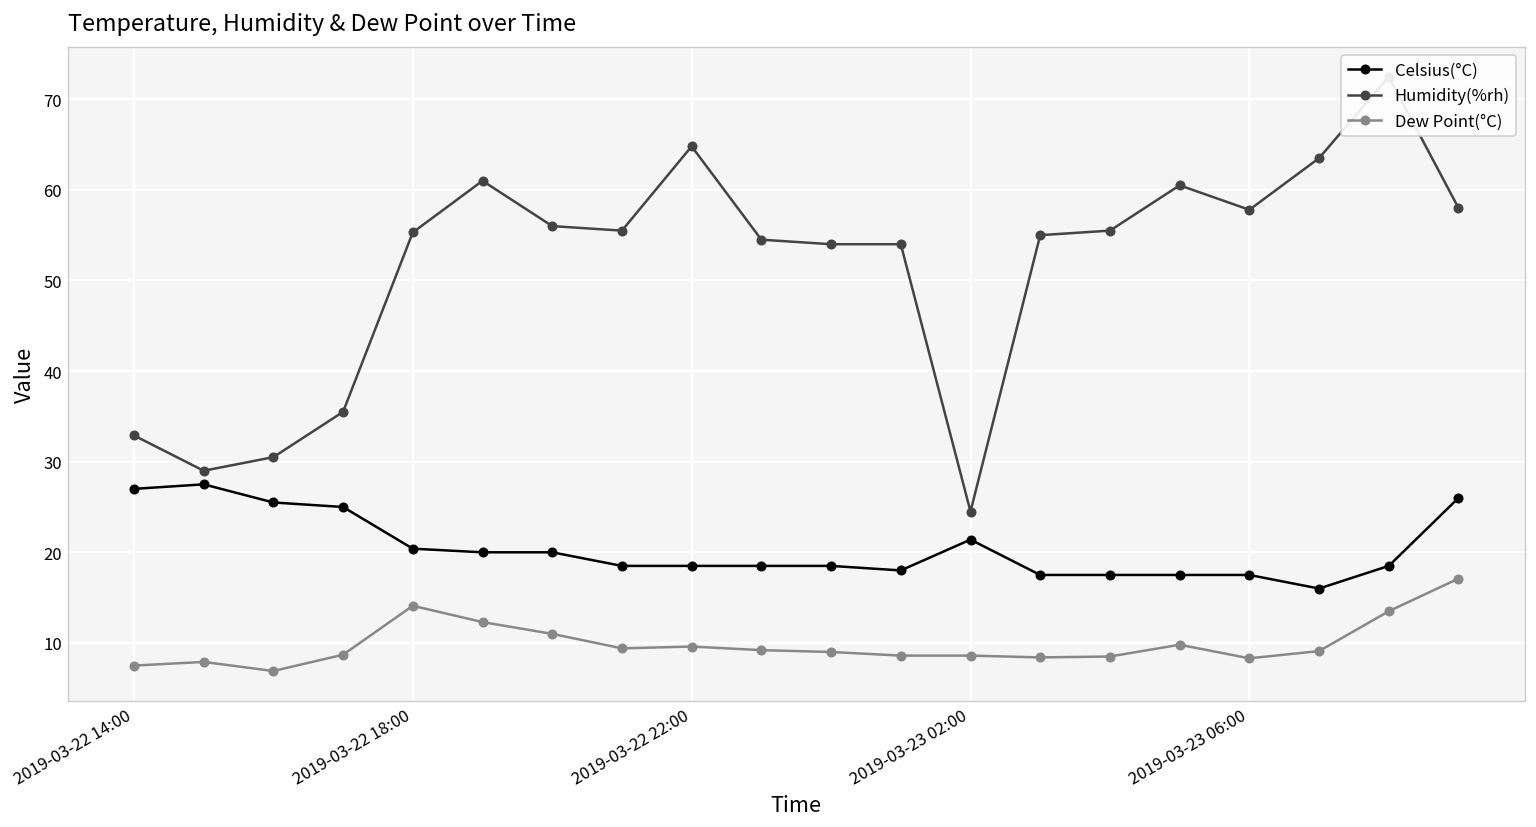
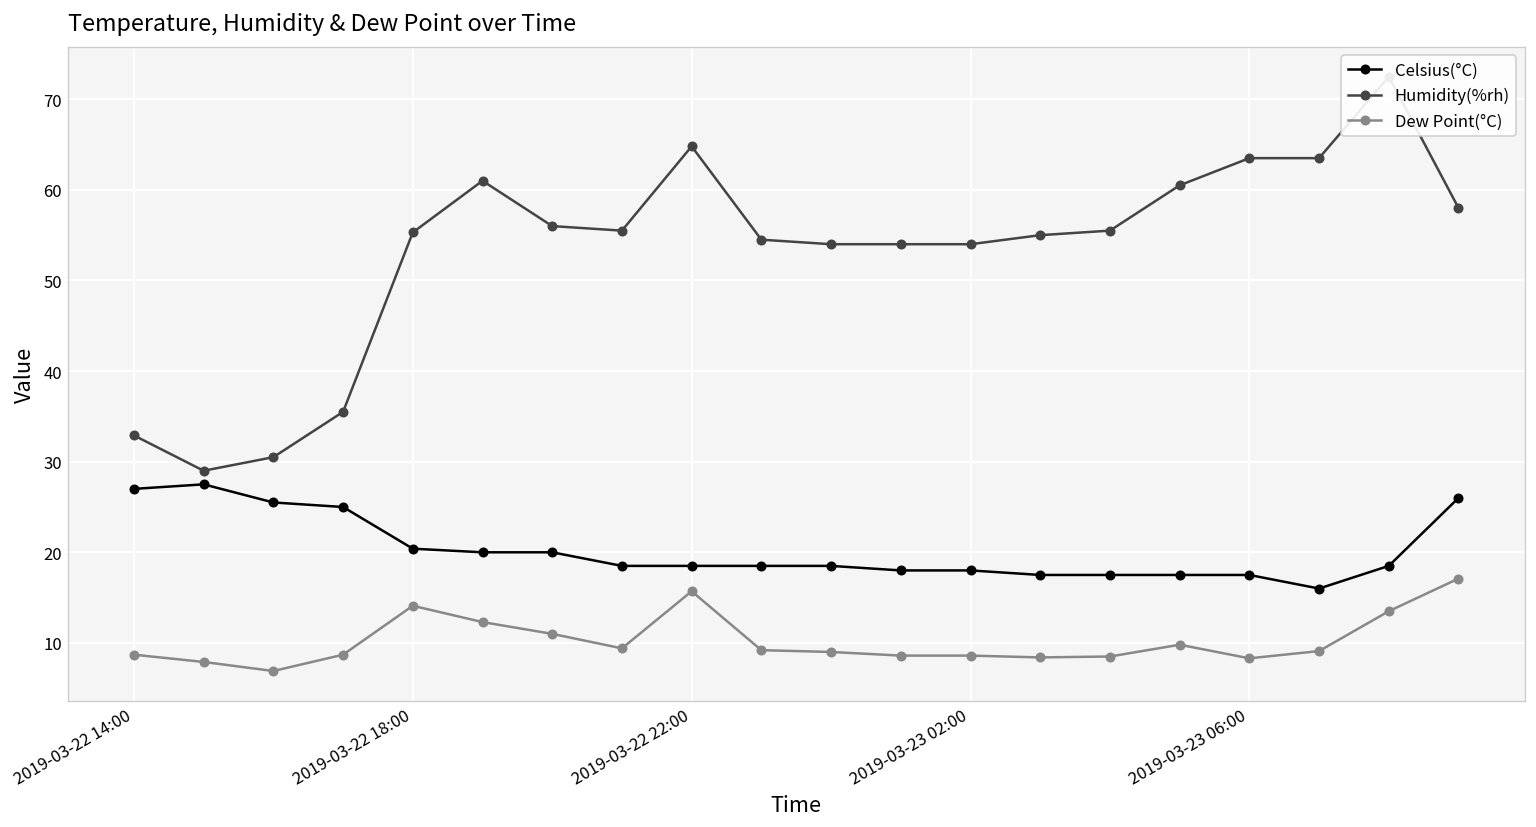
Dew Point(°C), 2019-03-22 14:00: 8 -> 9
Dew Point(°C), 2019-03-22 22:00: 10 -> 16
Celsius(°C), 2019-03-23 02:00: 21 -> 18
Humidity(%rh), 2019-03-23 02:00: 25 -> 54
Humidity(%rh), 2019-03-23 06:00: 58 -> 64
